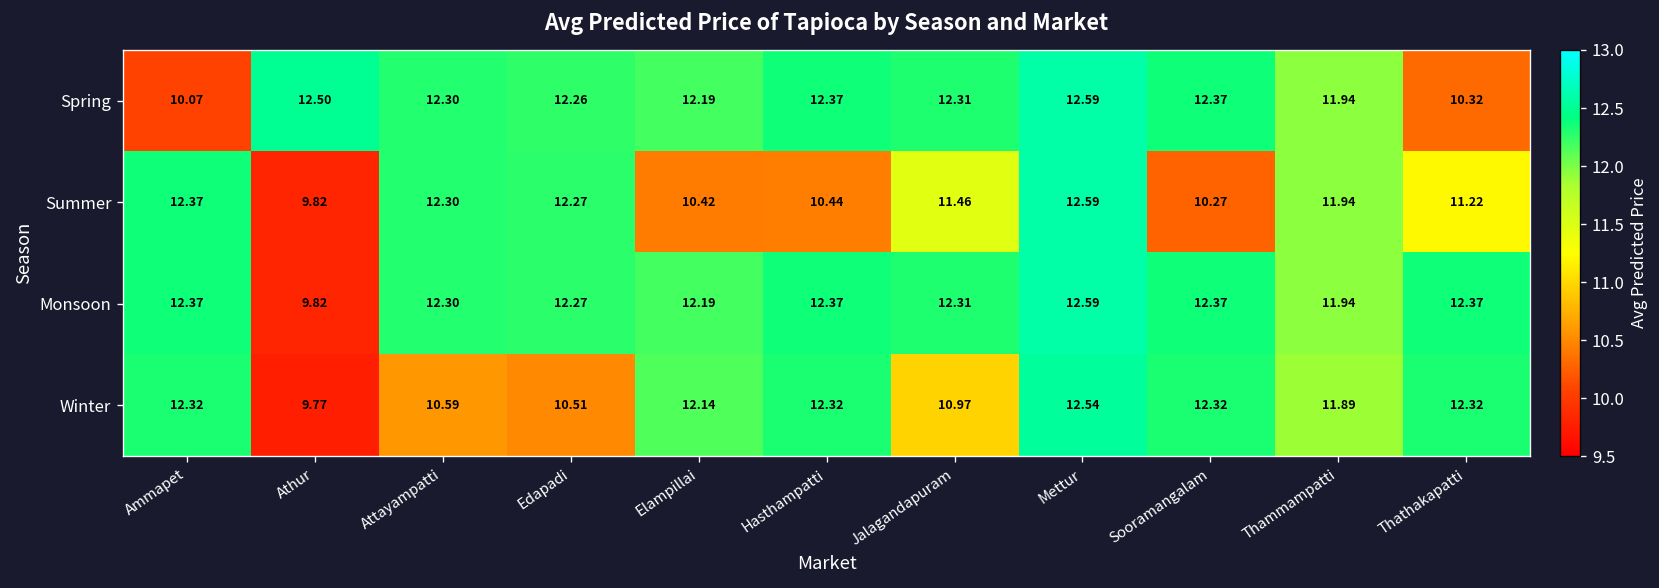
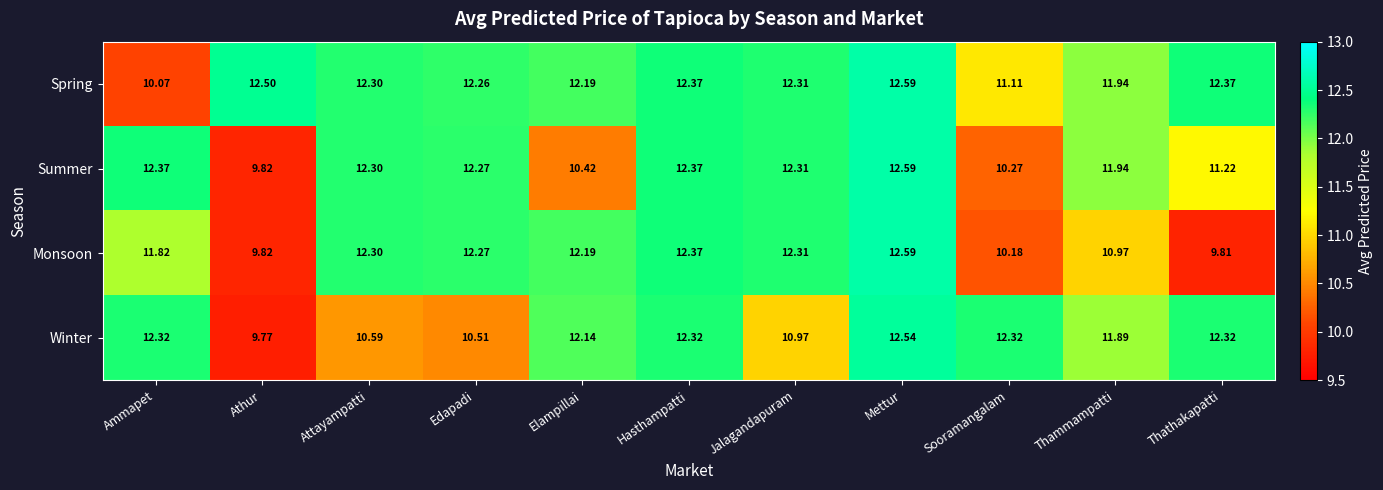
Spring, Sooramangalam: 12.37 -> 11.11
Spring, Thathakapatti: 10.32 -> 12.37
Summer, Hasthampatti: 10.44 -> 12.37
Summer, Jalagandapuram: 11.46 -> 12.31
Monsoon, Ammapet: 12.37 -> 11.82
Monsoon, Sooramangalam: 12.37 -> 10.18
Monsoon, Thammampatti: 11.94 -> 10.97
Monsoon, Thathakapatti: 12.37 -> 9.81
